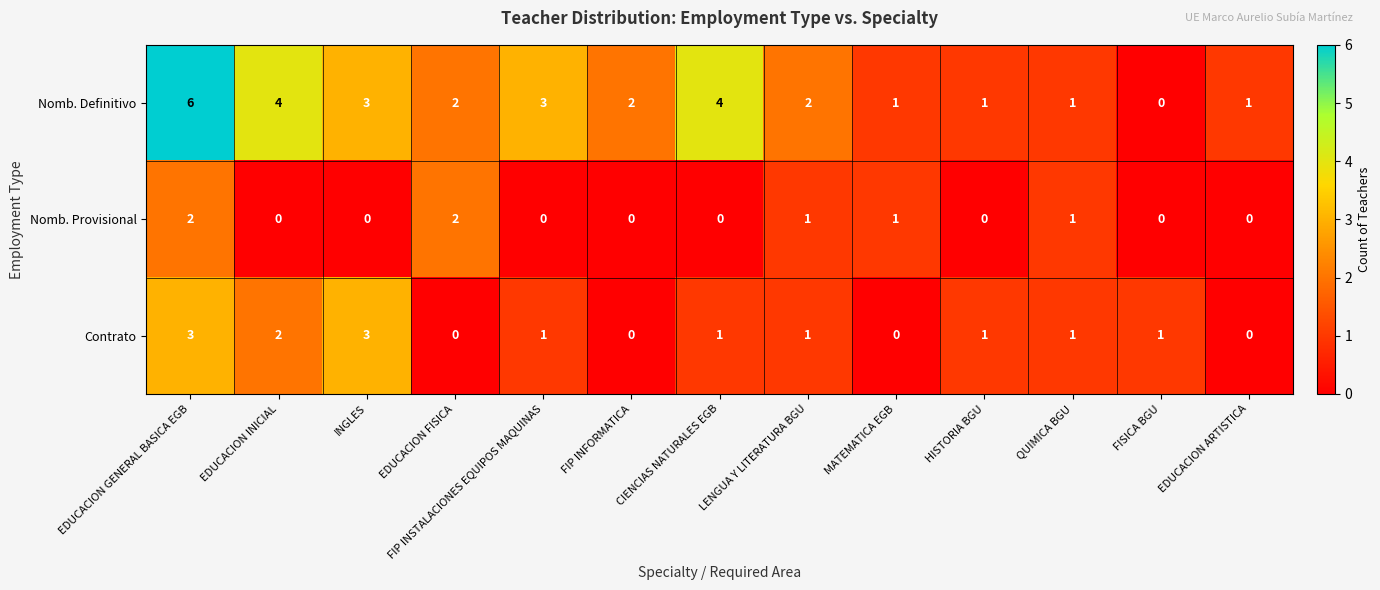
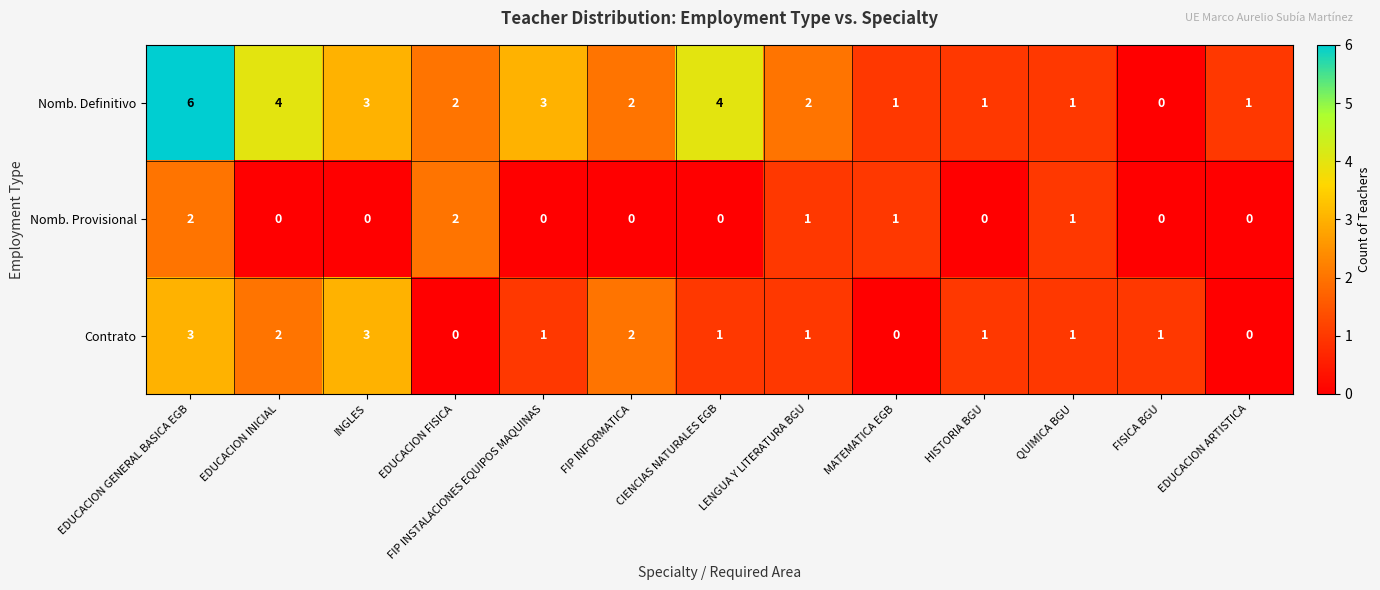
Contrato, FIP INFORMATICA: 0 -> 2
